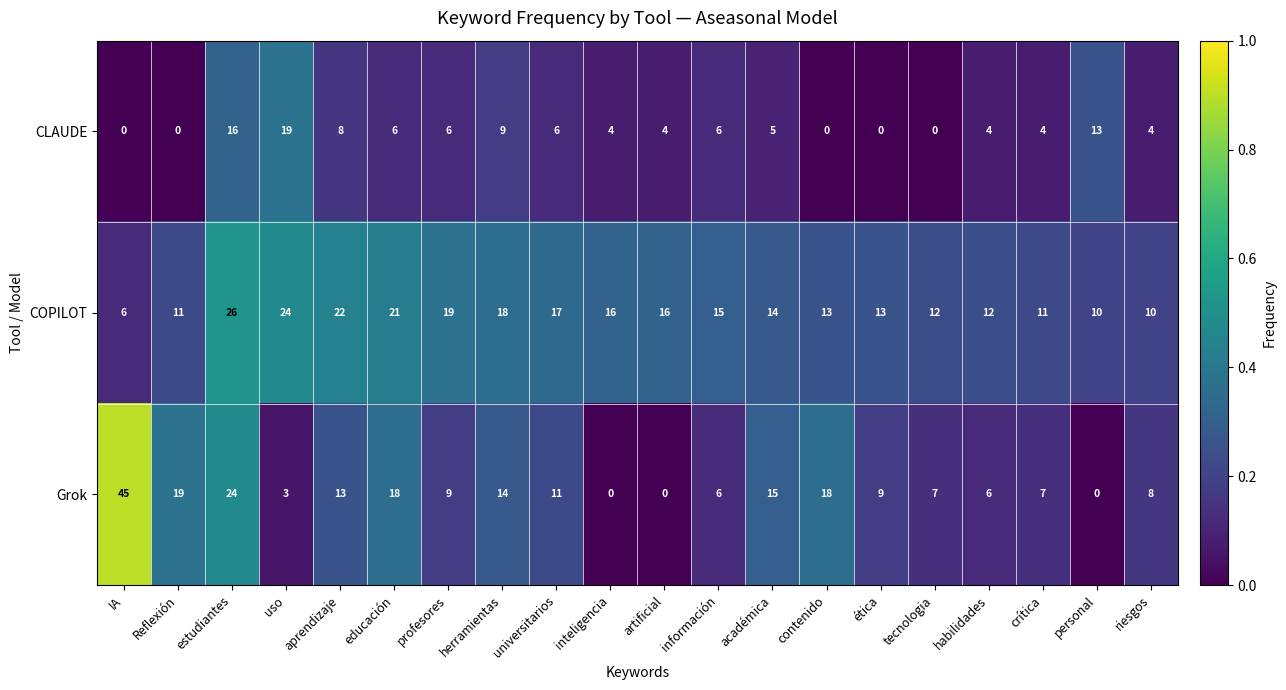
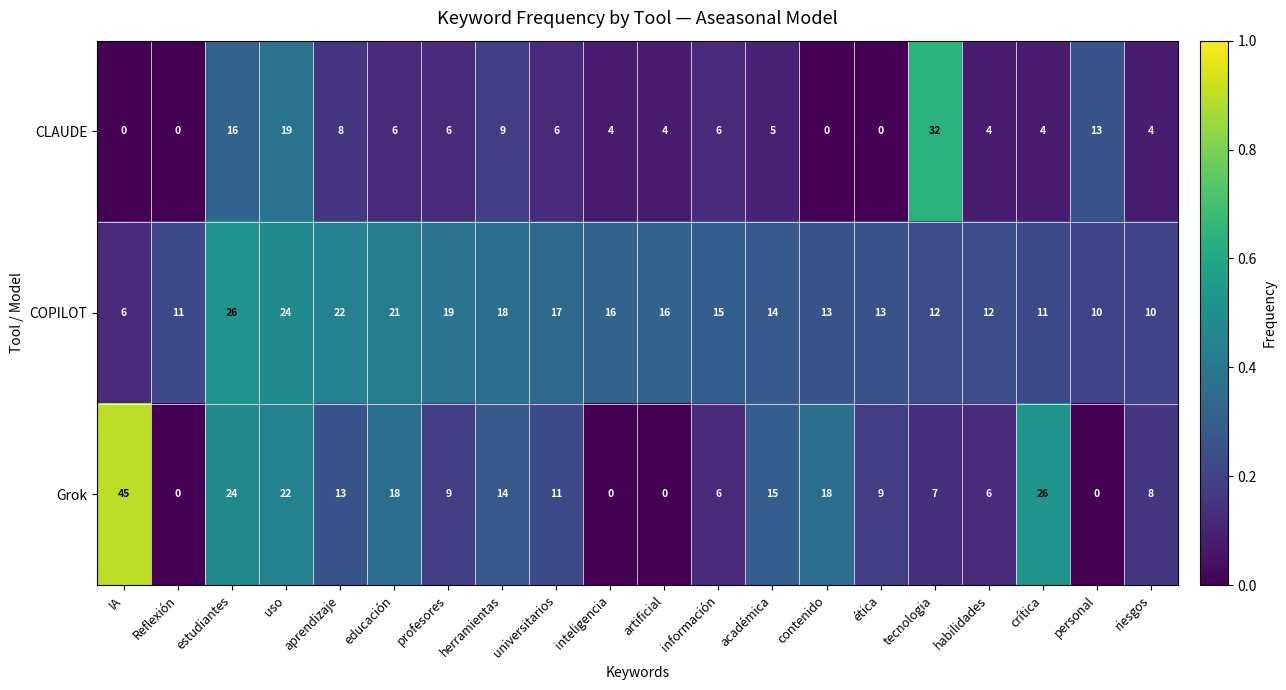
CLAUDE, tecnologia: 0 -> 32
Grok, Reflexión: 19 -> 0
Grok, uso: 3 -> 22
Grok, crítica: 7 -> 26
